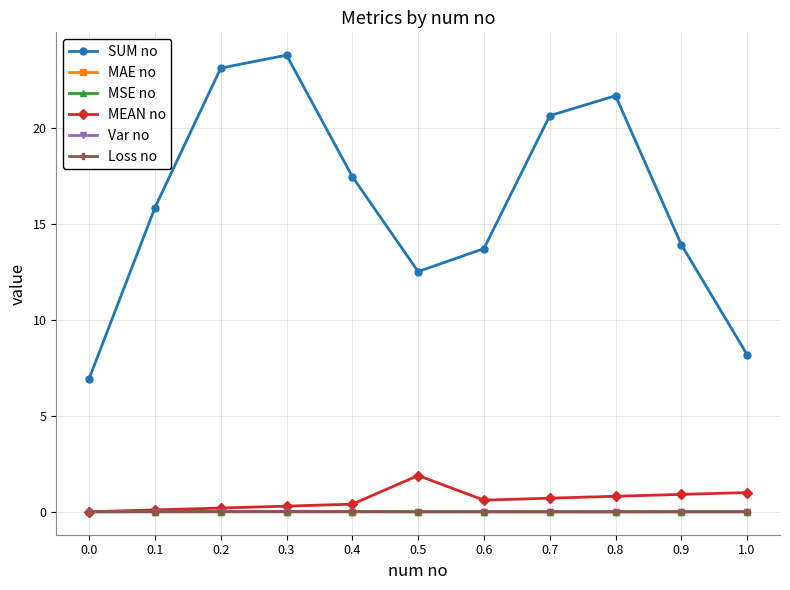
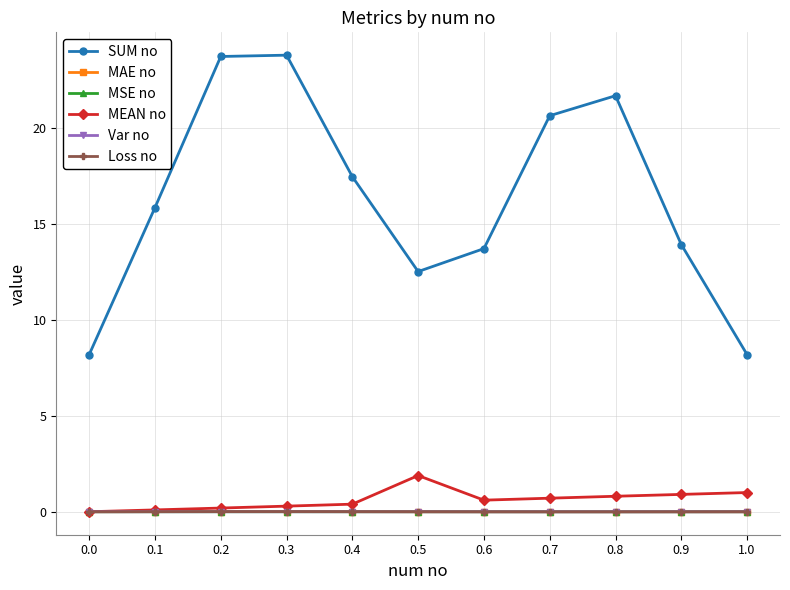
SUM no, 0.0: 6.9 -> 8.2
SUM no, 0.2: 23.1 -> 23.7
